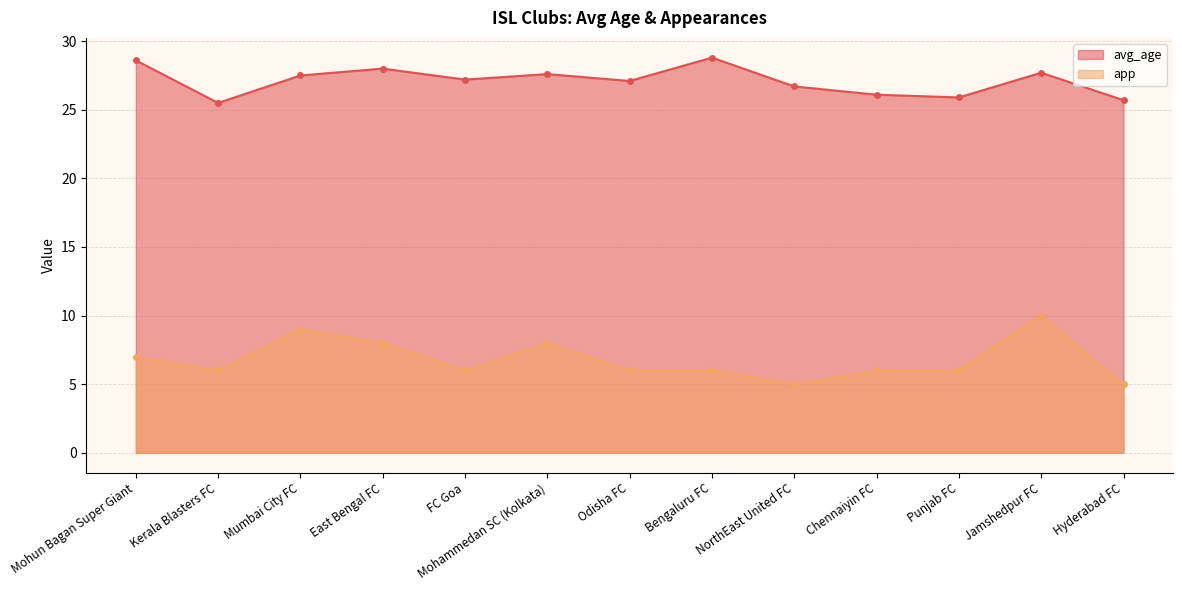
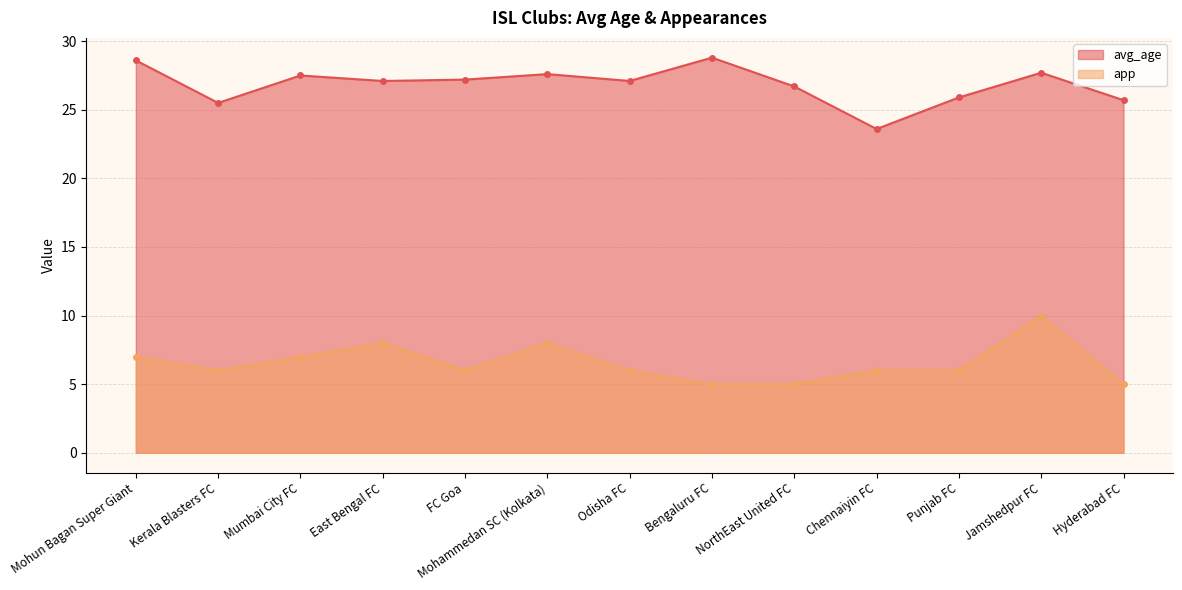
app, Mumbai City FC: 9 -> 7
avg_age, East Bengal FC: 28.0 -> 27.1
app, Bengaluru FC: 6 -> 5
avg_age, Chennaiyin FC: 26.1 -> 23.6
